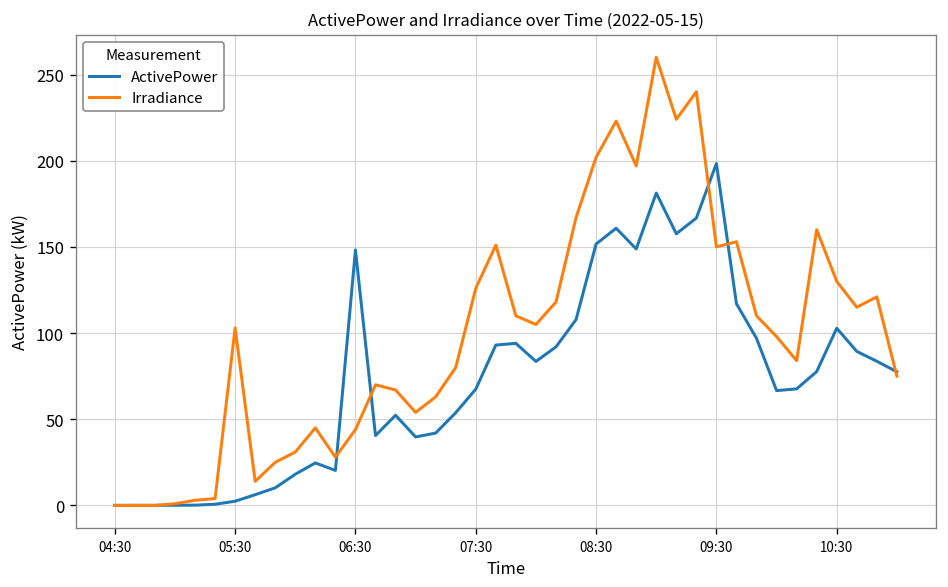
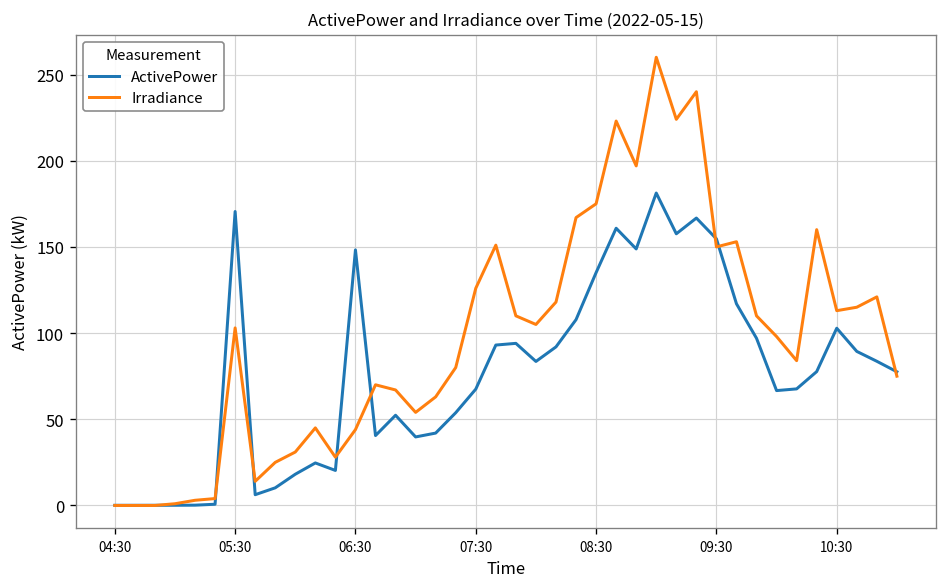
ActivePower, 05:30: 2 -> 171
ActivePower, 08:30: 152 -> 135
Irradiance, 08:30: 202 -> 175
ActivePower, 09:30: 198 -> 155
Irradiance, 10:30: 130 -> 113
